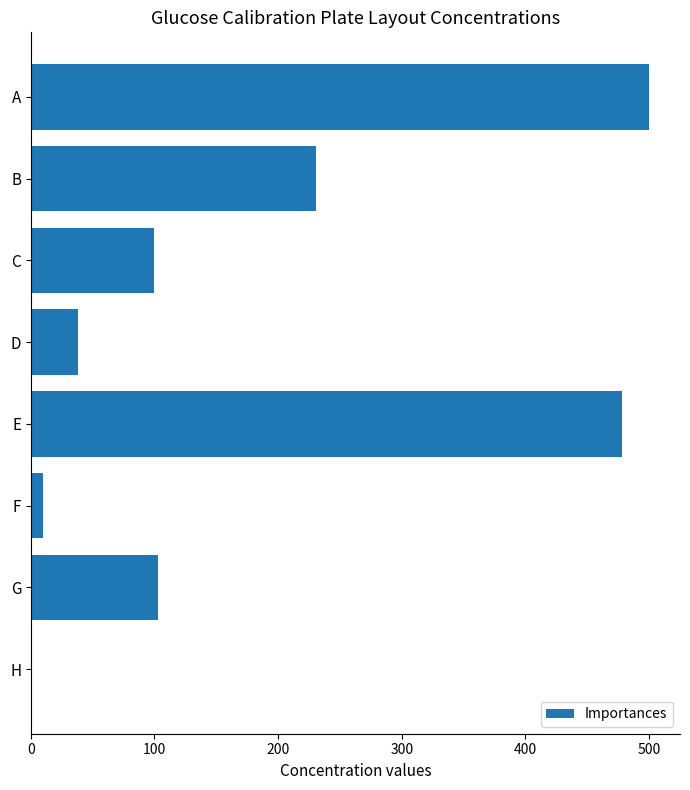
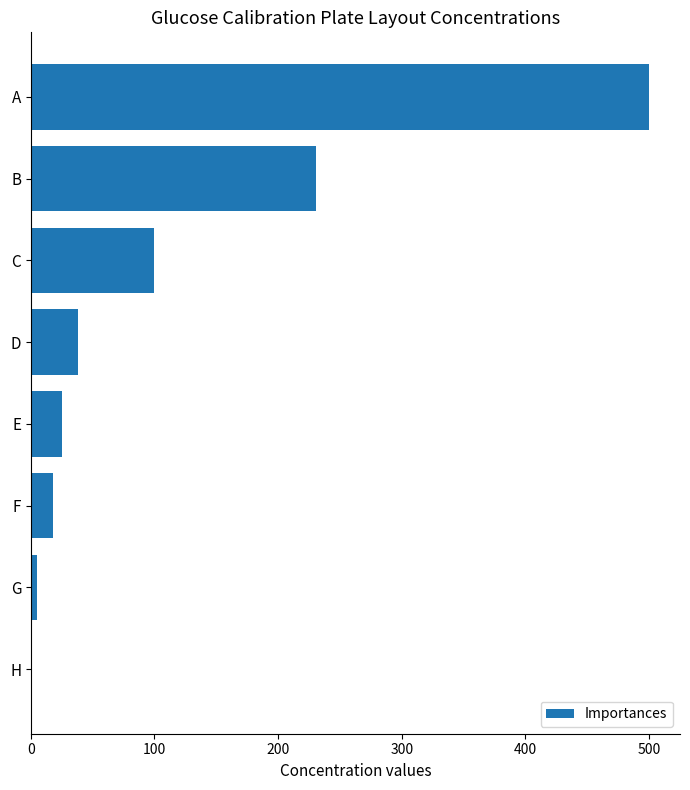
E: 478 -> 25
F: 10 -> 18
G: 103 -> 5
